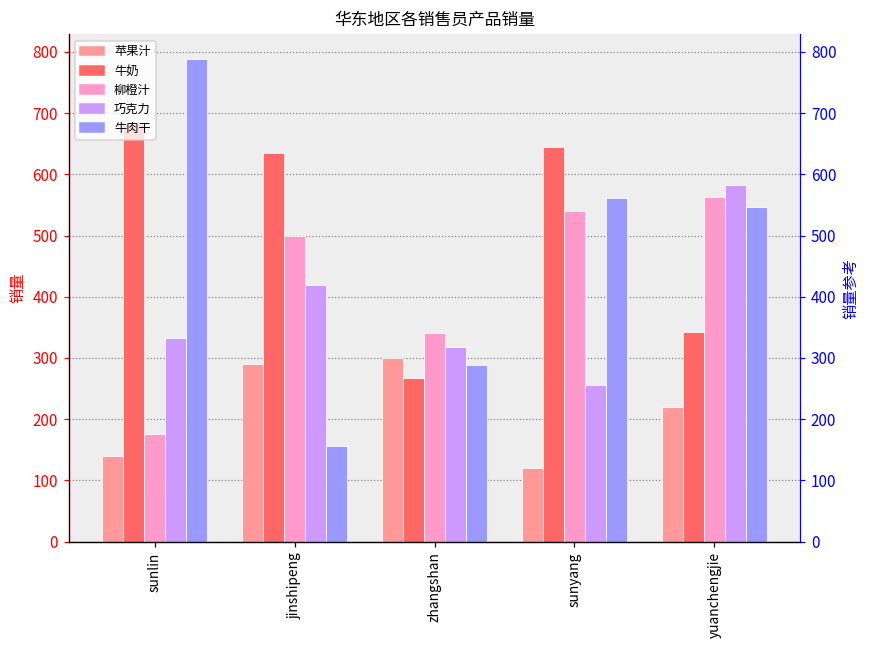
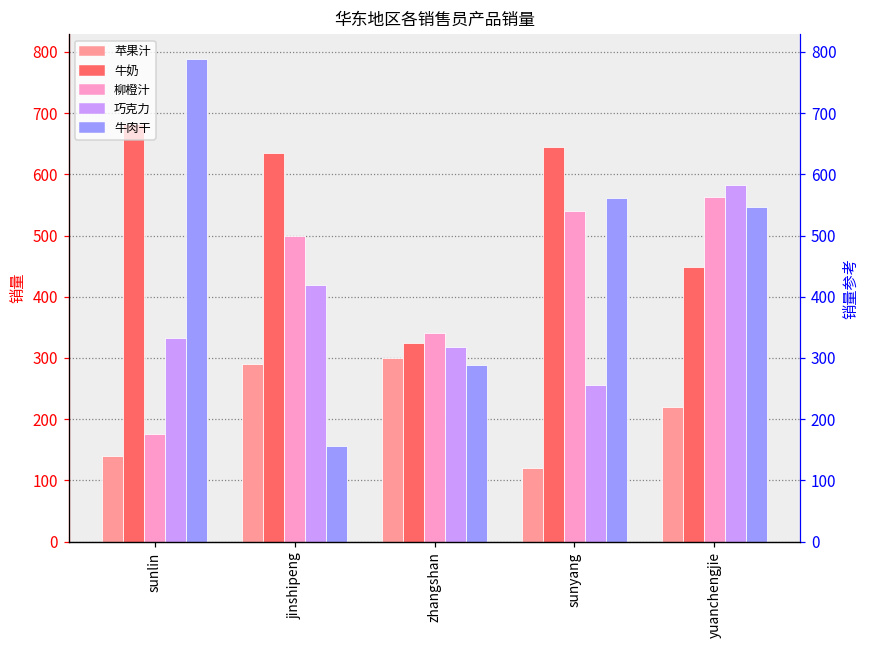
牛奶, zhangshan: 270 -> 320
牛奶, yuanchengjie: 340 -> 450
